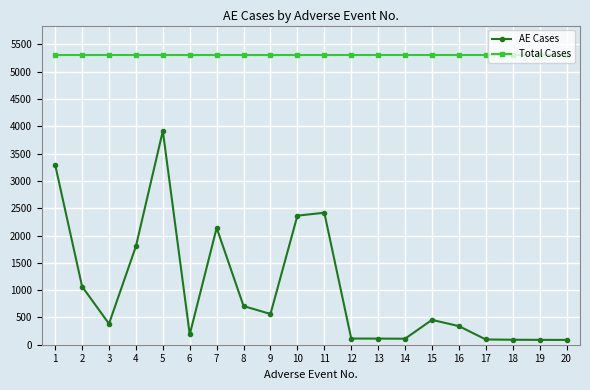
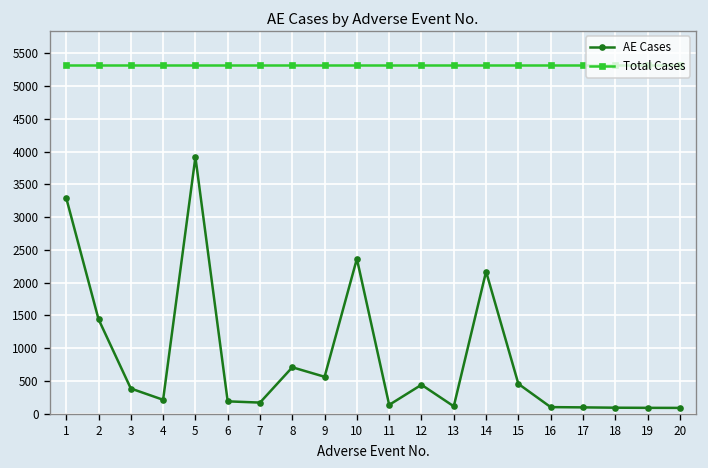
AE Cases, 2: 1100 -> 1400
AE Cases, 4: 1800 -> 200
AE Cases, 7: 2100 -> 200
AE Cases, 11: 2400 -> 100
AE Cases, 12: 100 -> 400
AE Cases, 14: 100 -> 2200
AE Cases, 16: 300 -> 100
